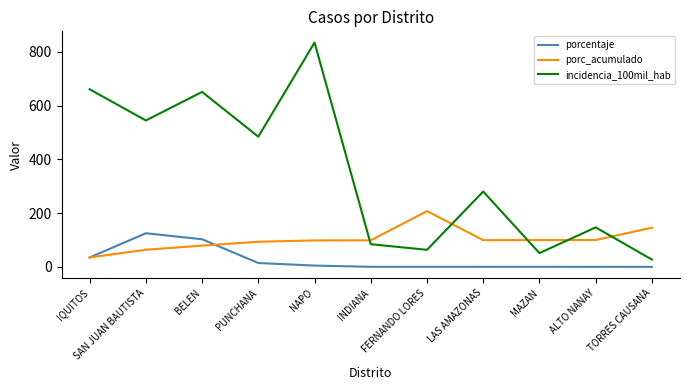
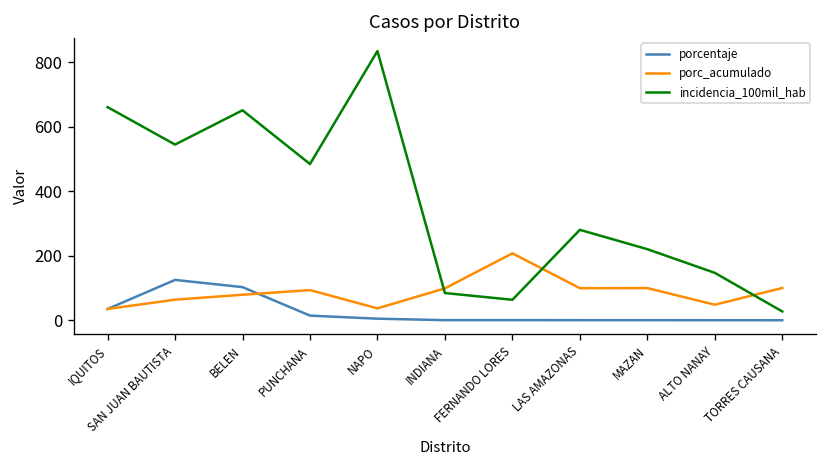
porc_acumulado, NAPO: 100 -> 40
incidencia_100mil_hab, MAZAN: 50 -> 220
porc_acumulado, ALTO NANAY: 100 -> 50
porc_acumulado, TORRES CAUSANA: 150 -> 100
